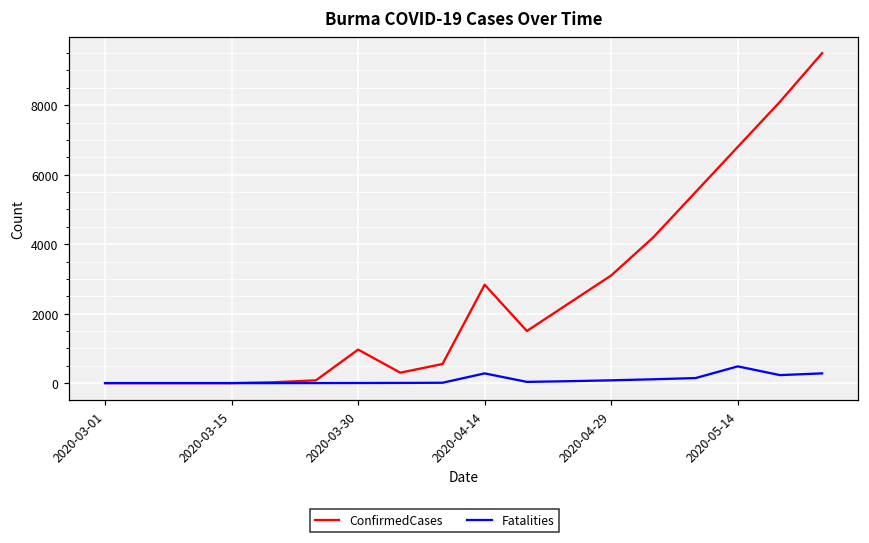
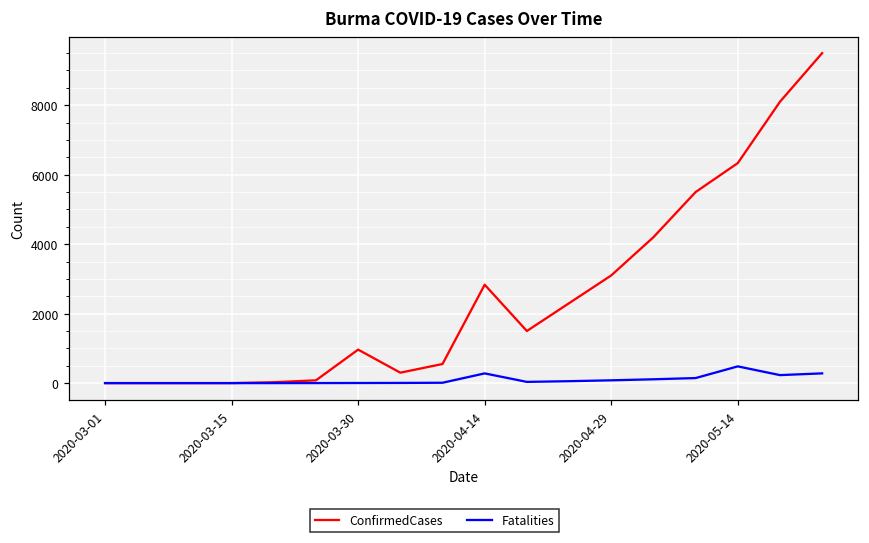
ConfirmedCases, 2020-05-14: 6800 -> 6300
